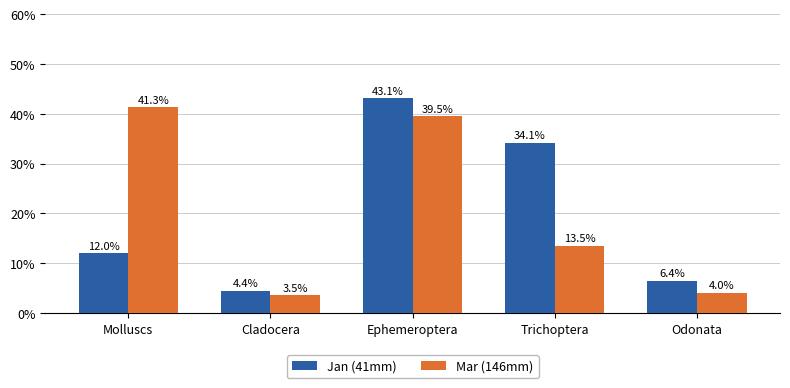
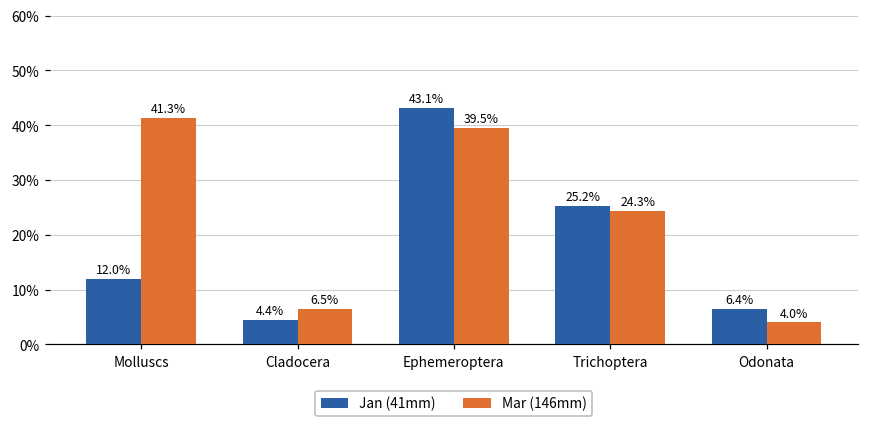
Mar (146mm), Cladocera: 3.5% -> 6.5%
Jan (41mm), Trichoptera: 34.1% -> 25.2%
Mar (146mm), Trichoptera: 13.5% -> 24.3%
